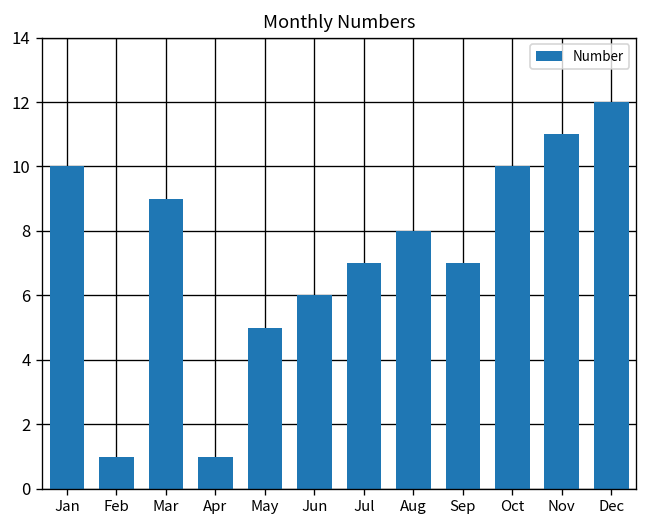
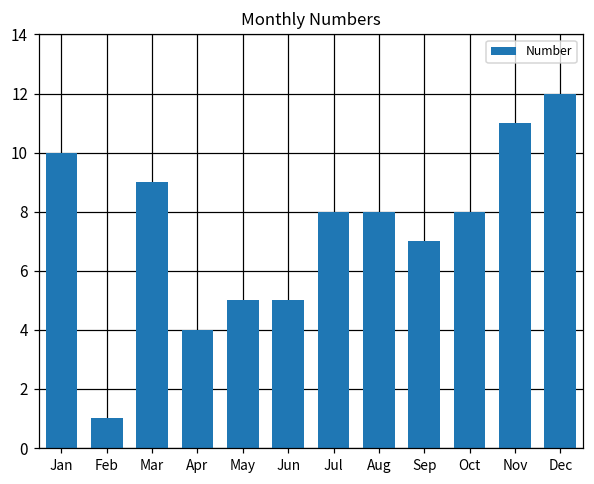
Apr: 1 -> 4
Jun: 6 -> 5
Jul: 7 -> 8
Oct: 10 -> 8
